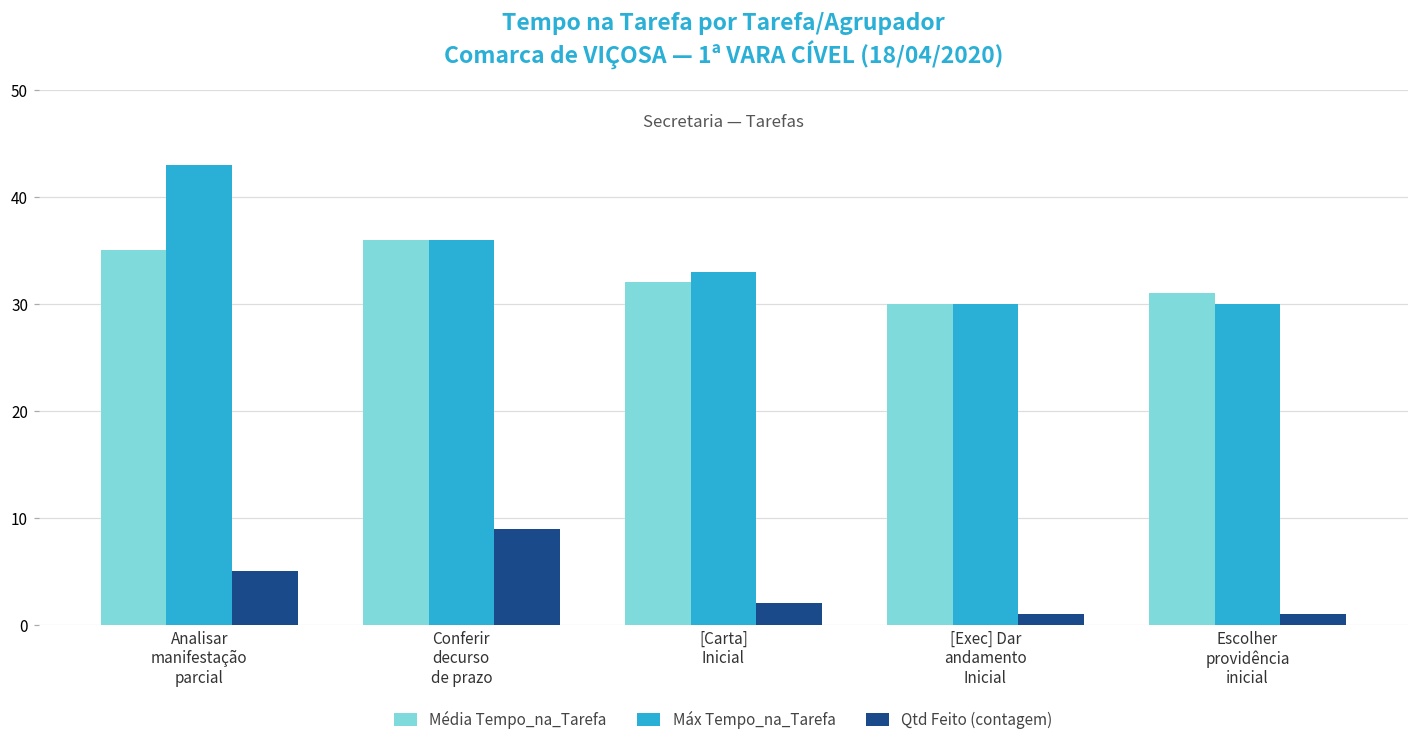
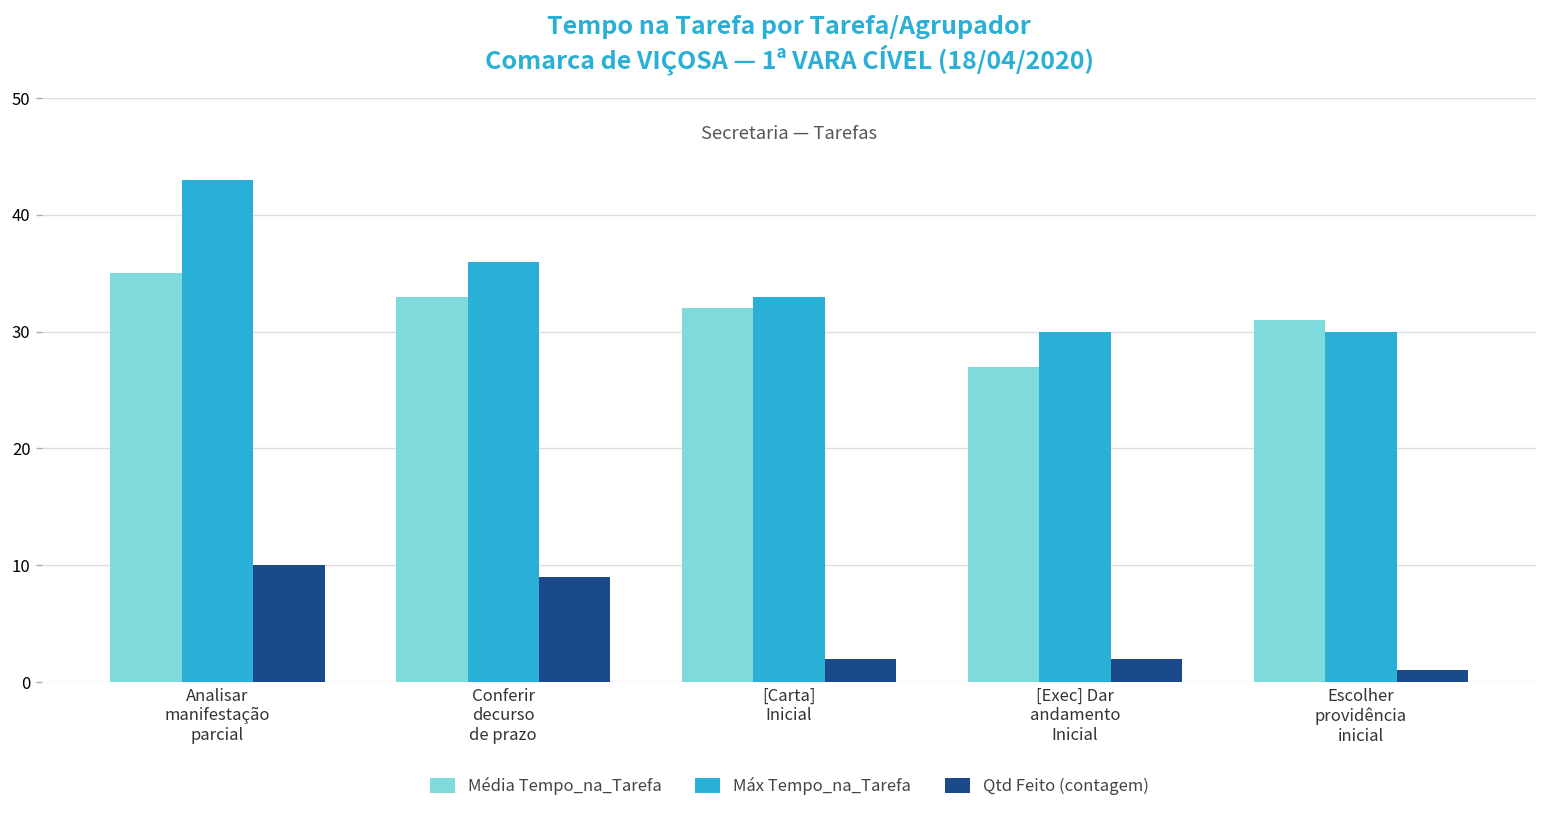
Qtd Feito (contagem), Analisar manifestação parcial: 5 -> 10
Média Tempo_na_Tarefa, Conferir decurso de prazo: 36 -> 33
Média Tempo_na_Tarefa, [Exec] Dar andamento Inicial: 30 -> 27
Qtd Feito (contagem), [Exec] Dar andamento Inicial: 1 -> 2
